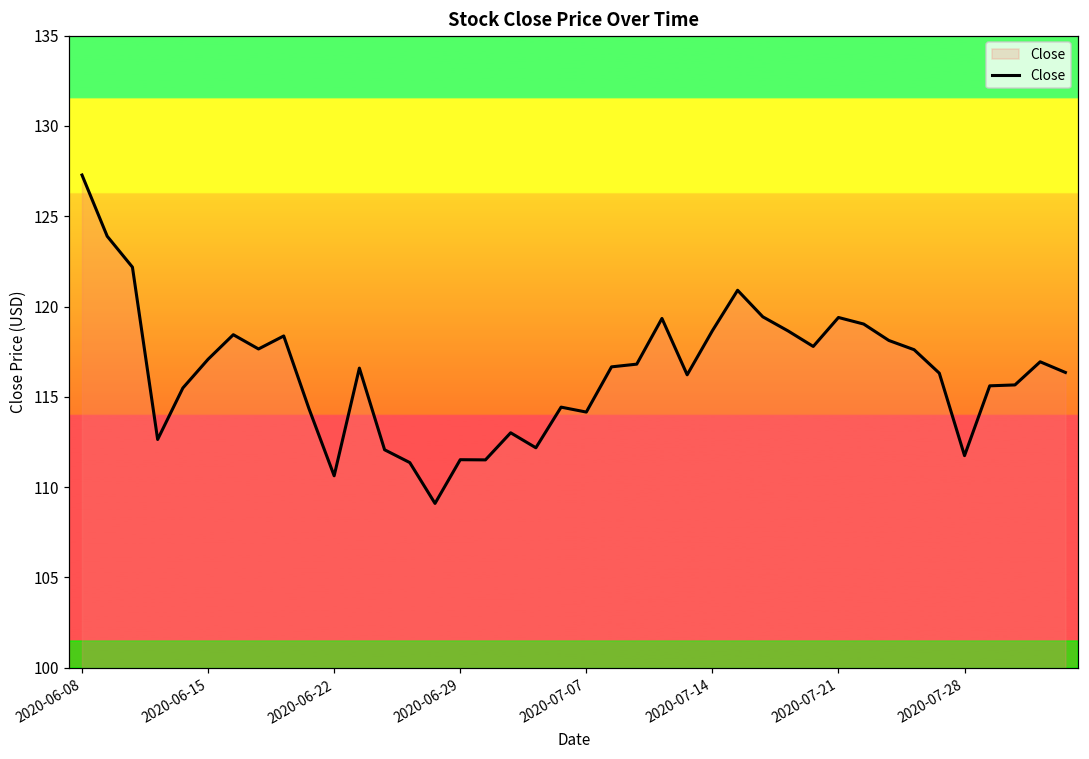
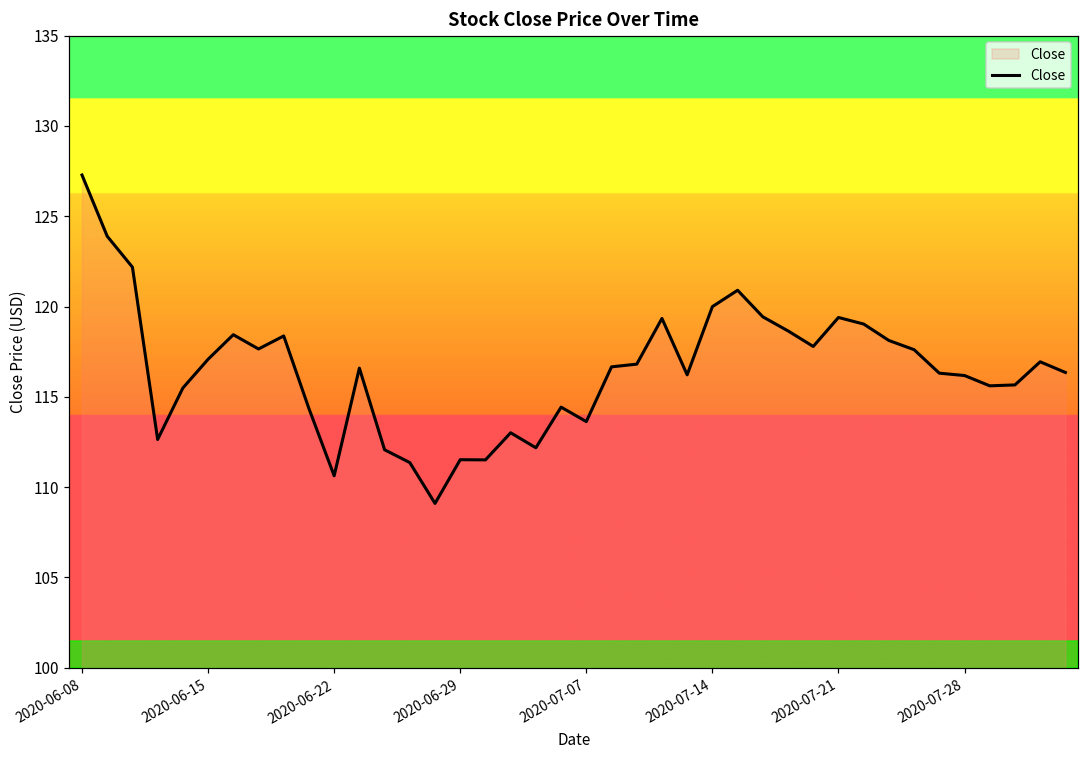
2020-07-07: 114.2 -> 113.6
2020-07-14: 118.7 -> 120.0
2020-07-28: 111.7 -> 116.2
